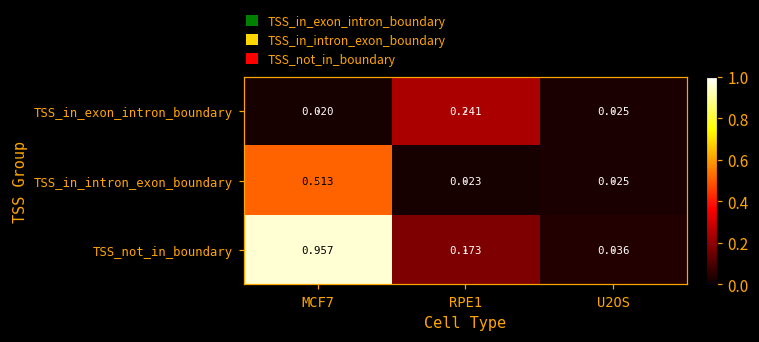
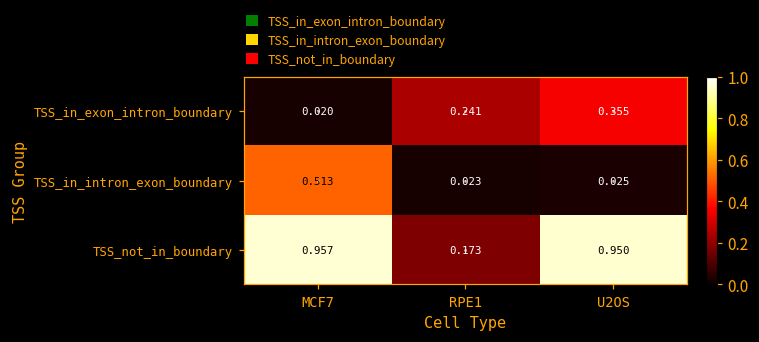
TSS_in_exon_intron_boundary, U2OS: 0.025 -> 0.355
TSS_not_in_boundary, U2OS: 0.036 -> 0.950
